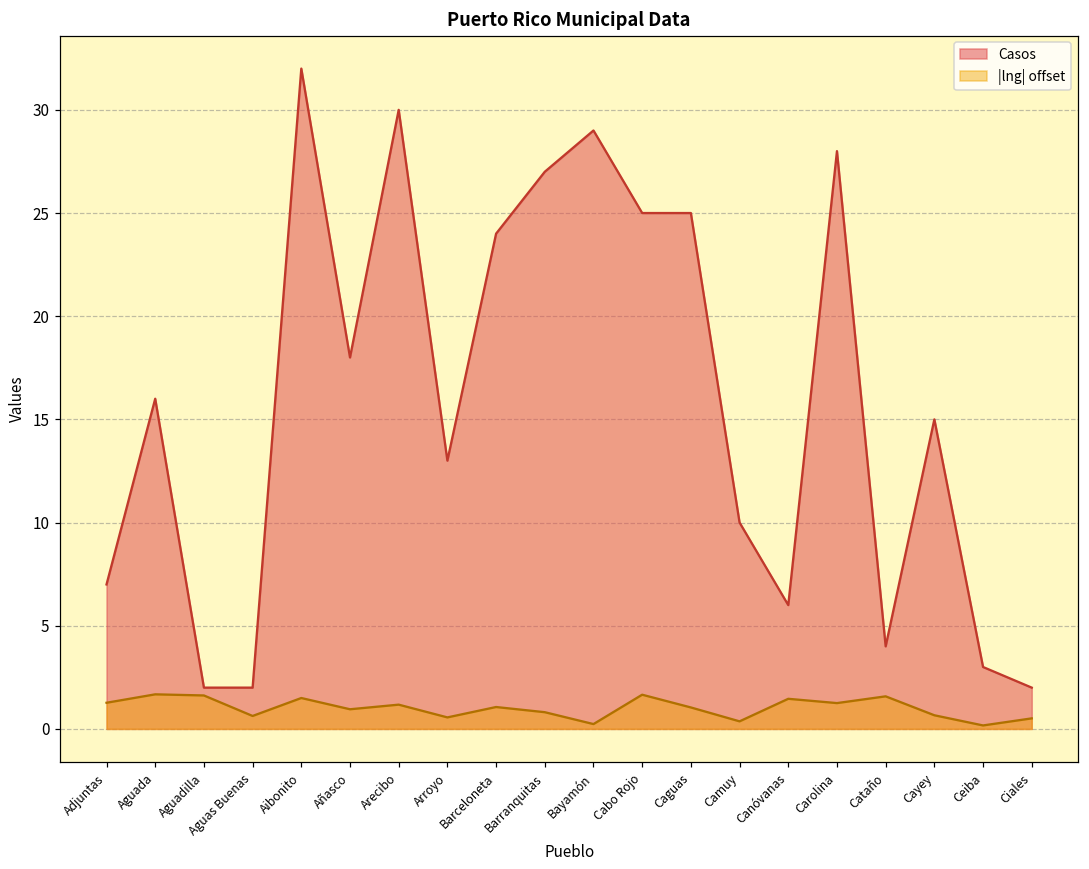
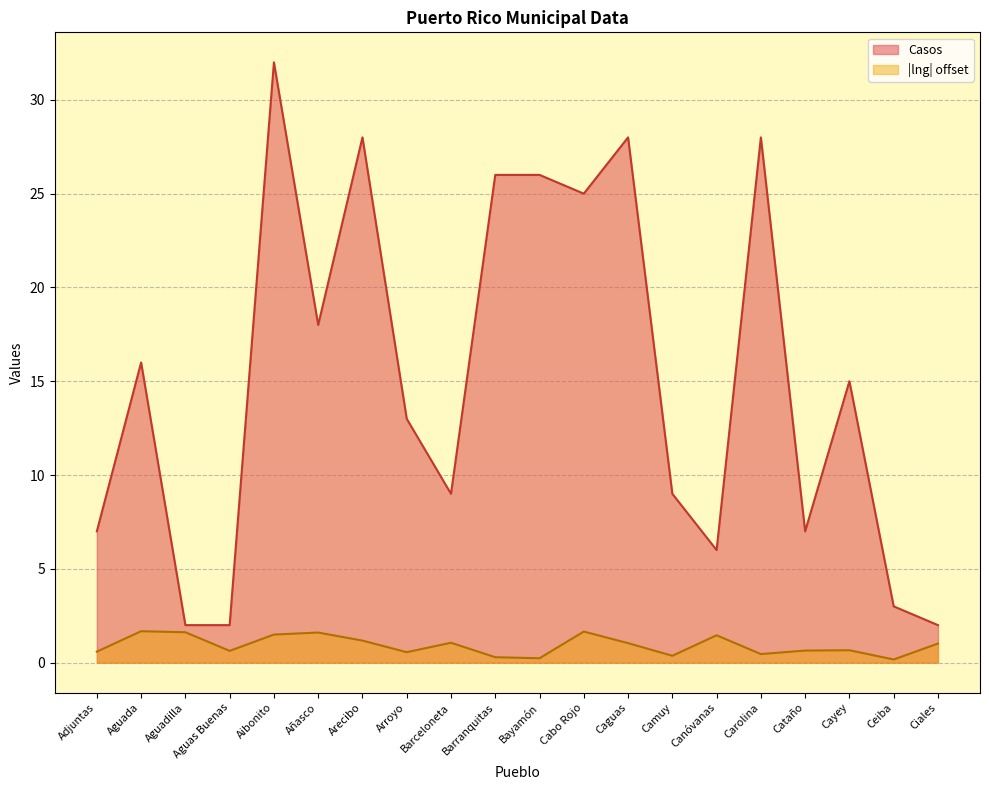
|lng| offset, Adjuntas: 1.3 -> 0.6
|lng| offset, Añasco: 1.0 -> 1.6
Casos, Arecibo: 30 -> 28
Casos, Barceloneta: 24 -> 9
Casos, Barranquitas: 27 -> 26
|lng| offset, Barranquitas: 0.8 -> 0.3
Casos, Bayamón: 29 -> 26
Casos, Caguas: 25 -> 28
Casos, Camuy: 10 -> 9
|lng| offset, Carolina: 1.3 -> 0.5
Casos, Cataño: 4 -> 7
|lng| offset, Cataño: 1.6 -> 0.6
|lng| offset, Ciales: 0.5 -> 1.0
